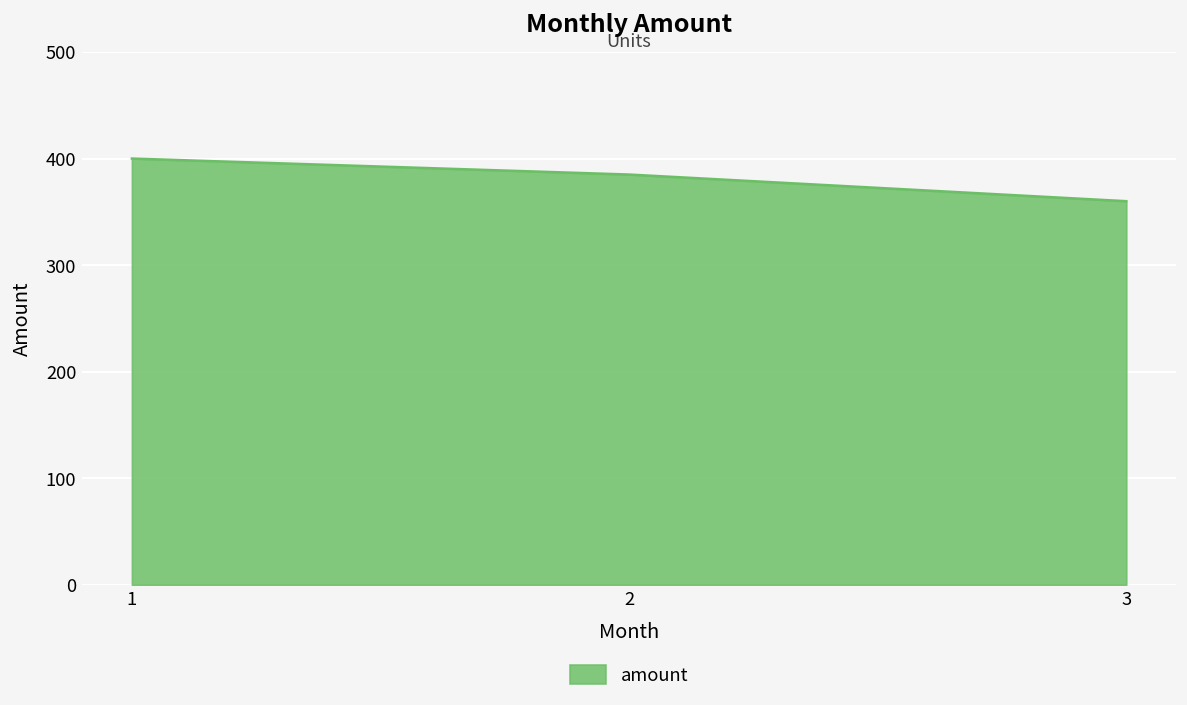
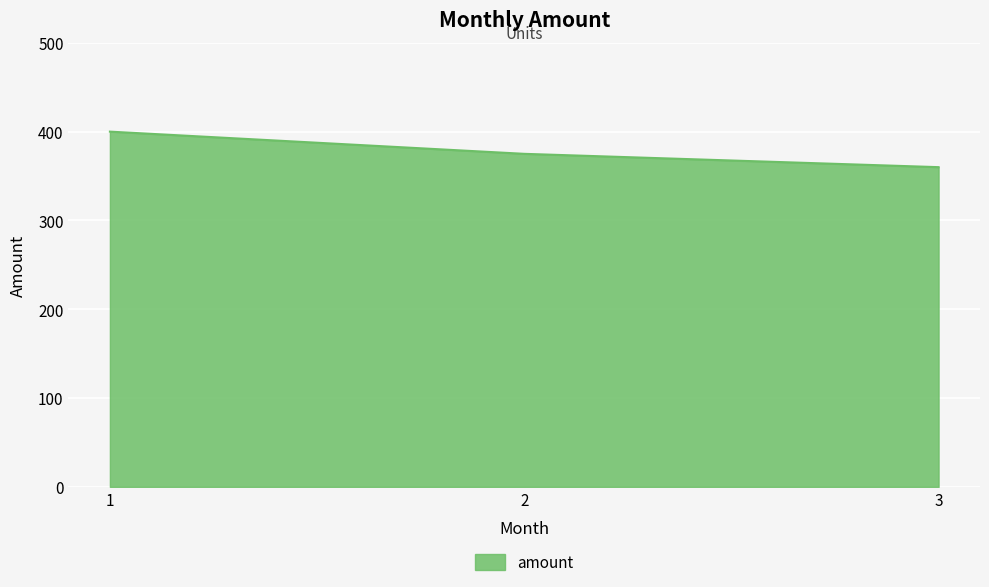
2: 390 -> 380
